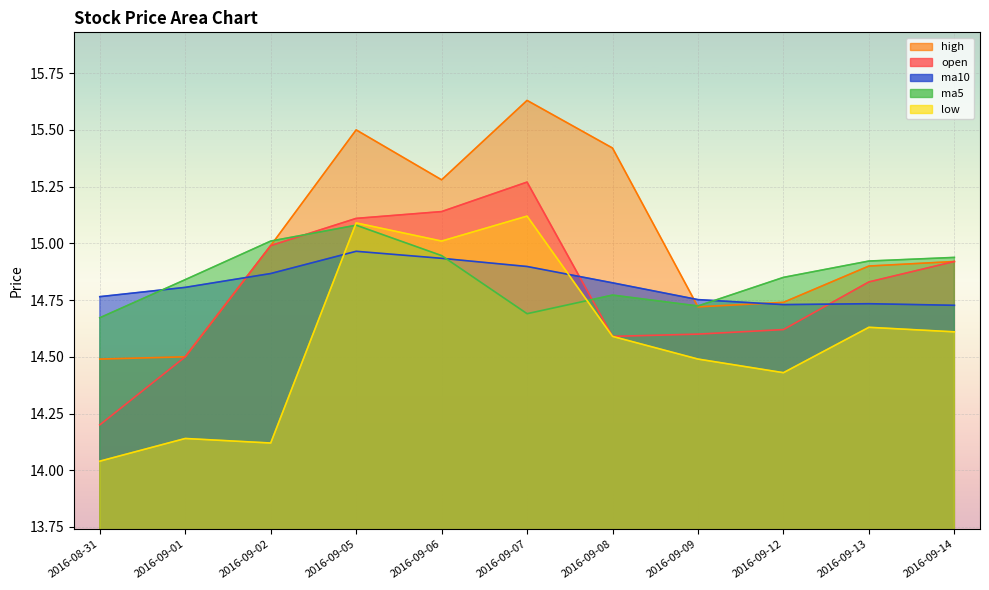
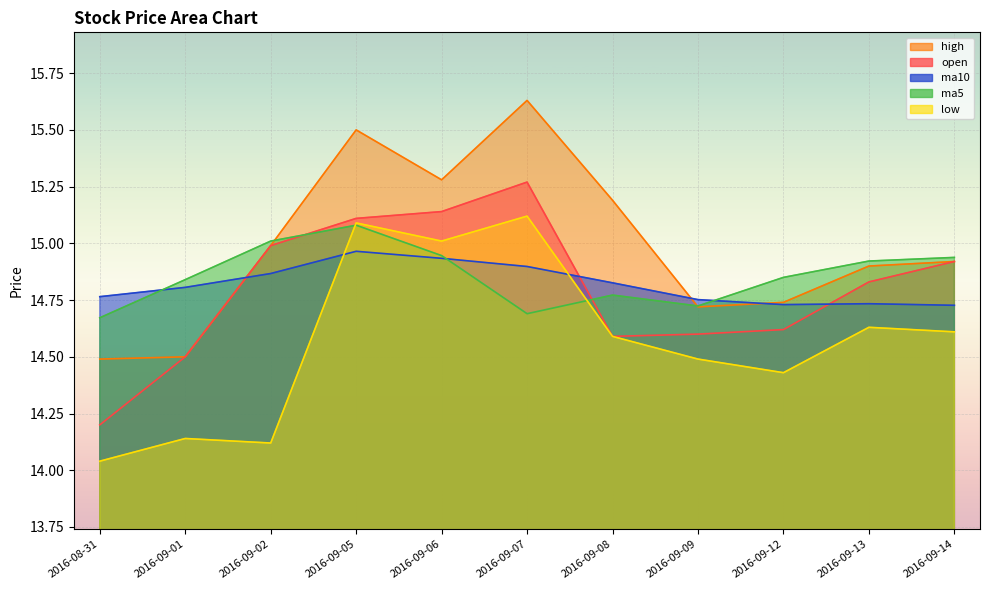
high, 2016-09-08: 15.42 -> 15.19
